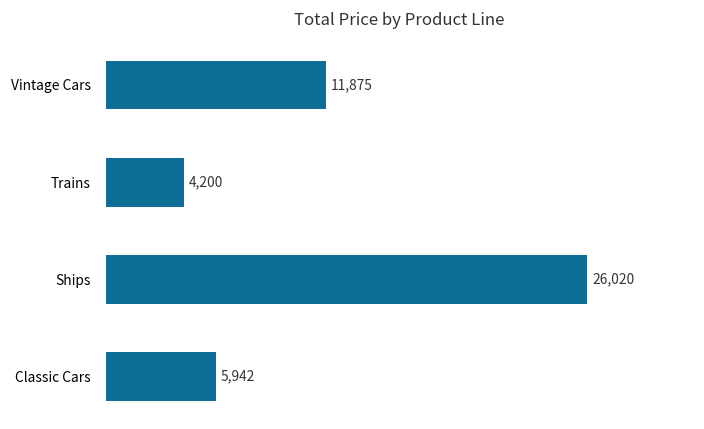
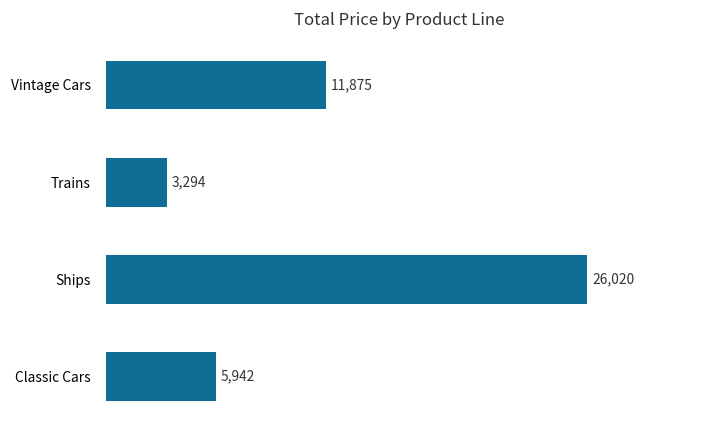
Trains: 4,200 -> 3,294
